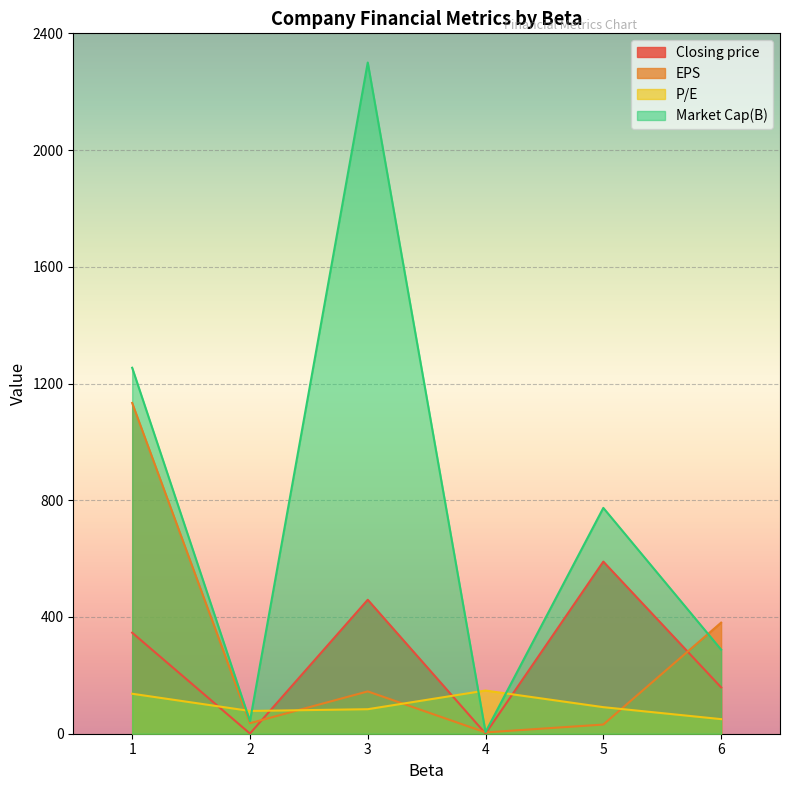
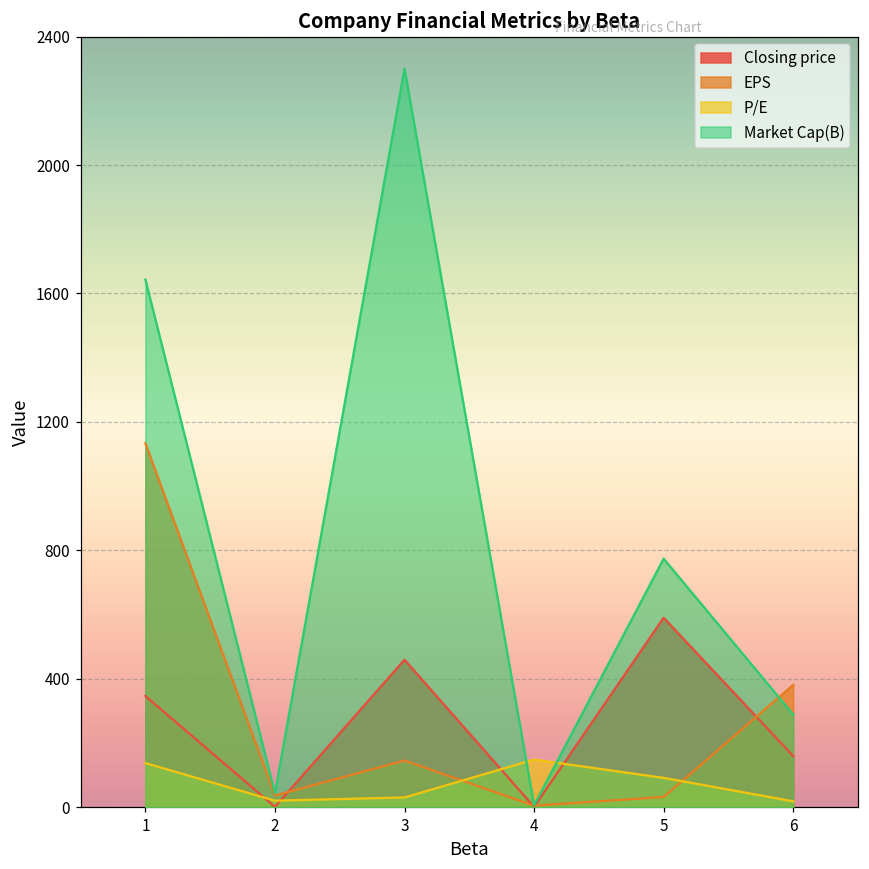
Market Cap(B), 1: 1250 -> 1640
P/E, 2: 80 -> 20
P/E, 3: 80 -> 30
P/E, 6: 50 -> 20
